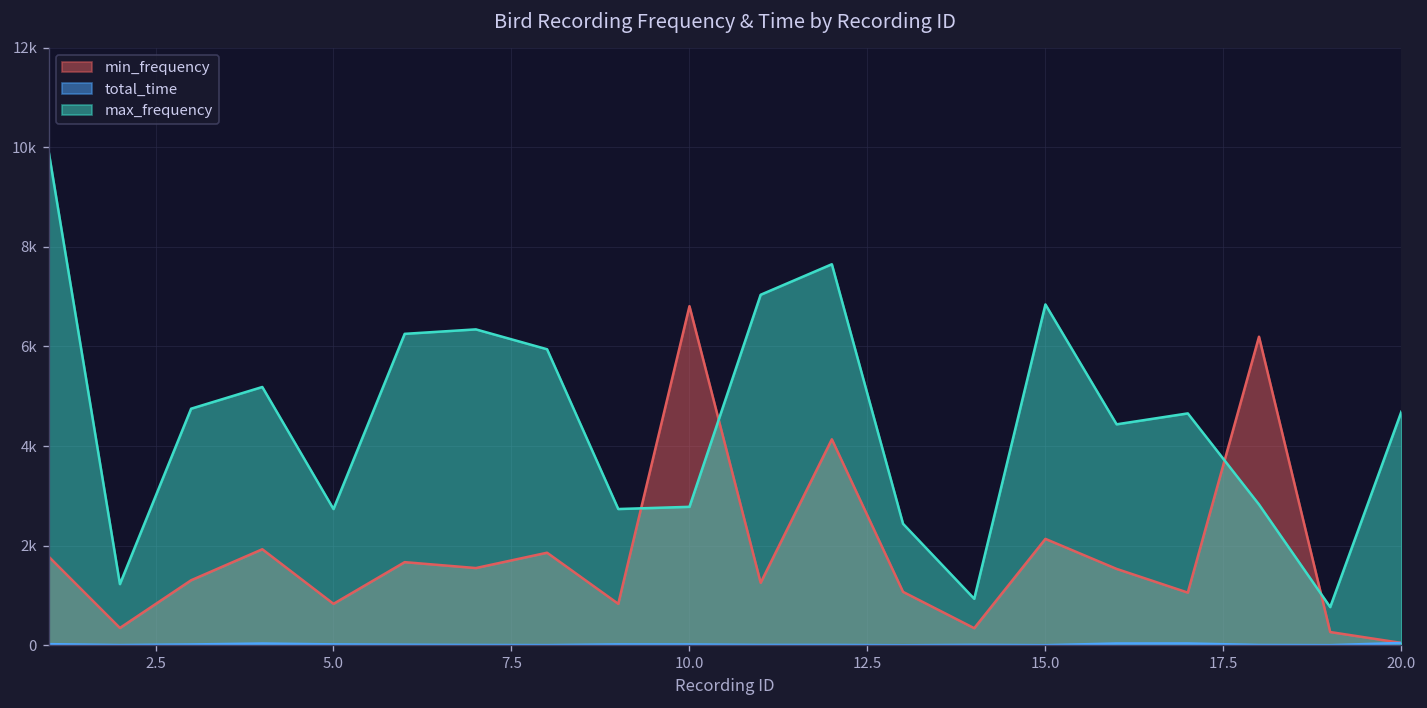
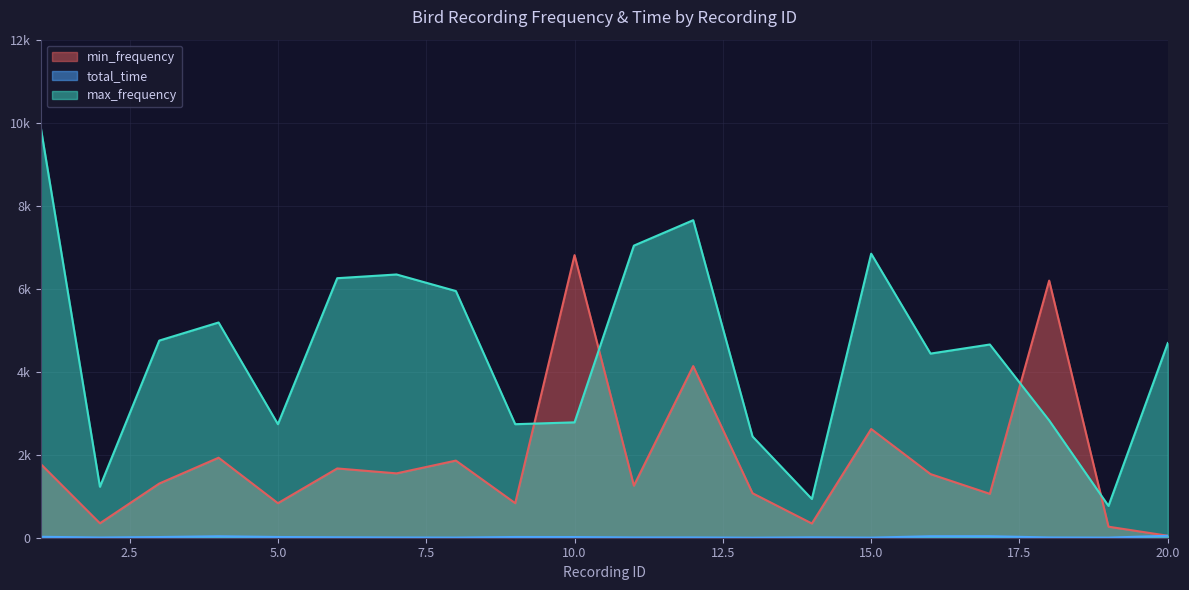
min_frequency, 15.0: 2100 -> 2600
